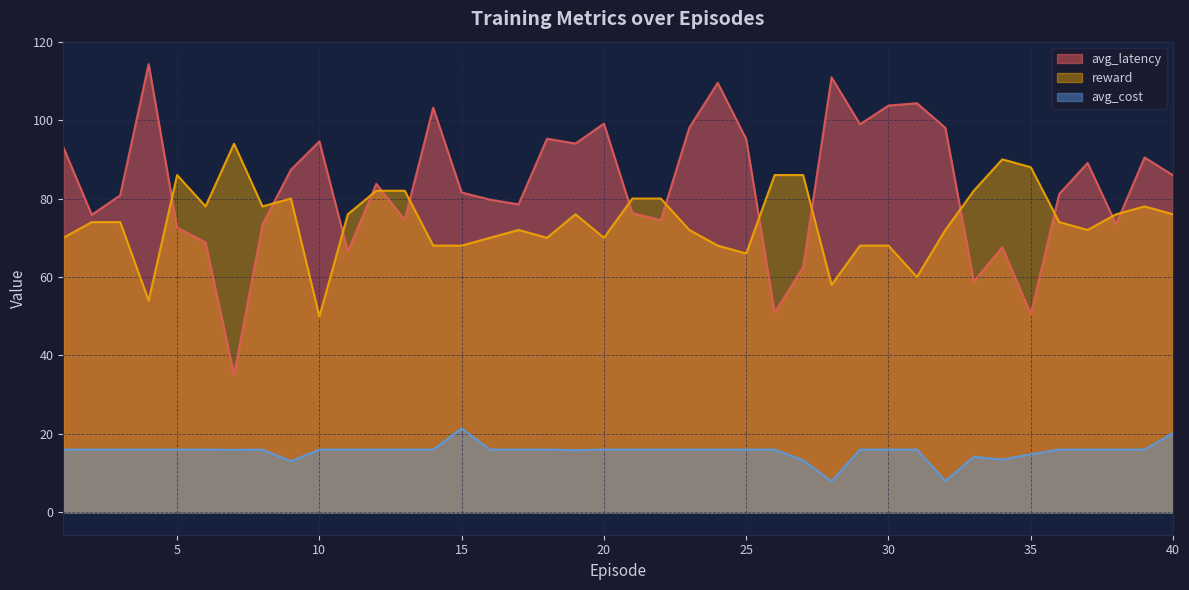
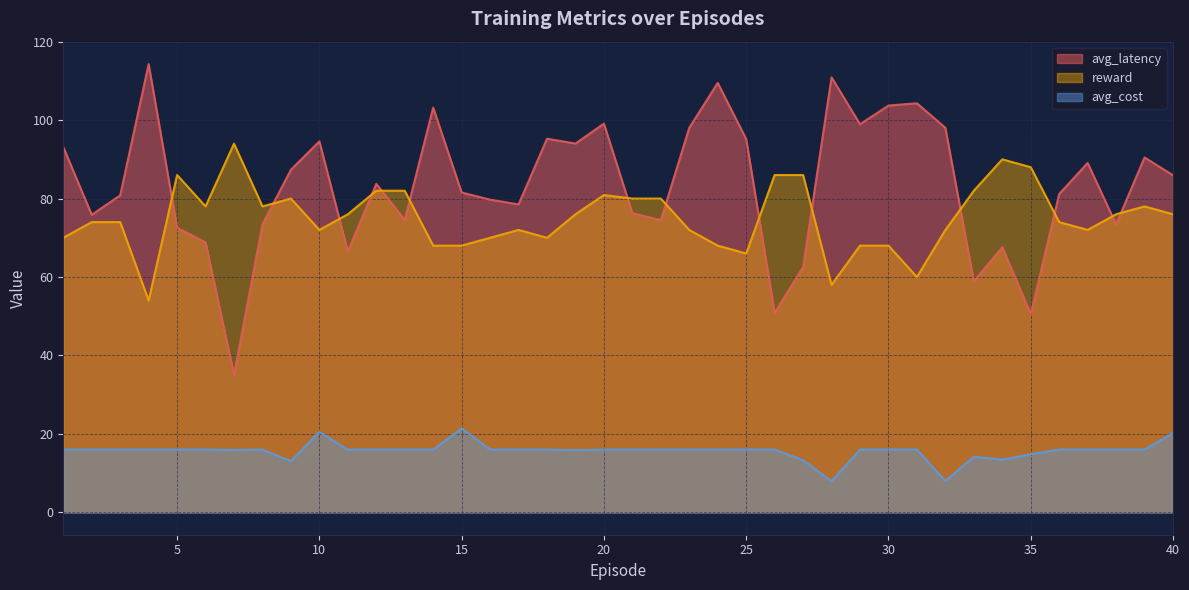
reward, 10: 50 -> 72
avg_cost, 10: 16 -> 21
reward, 20: 70 -> 81
